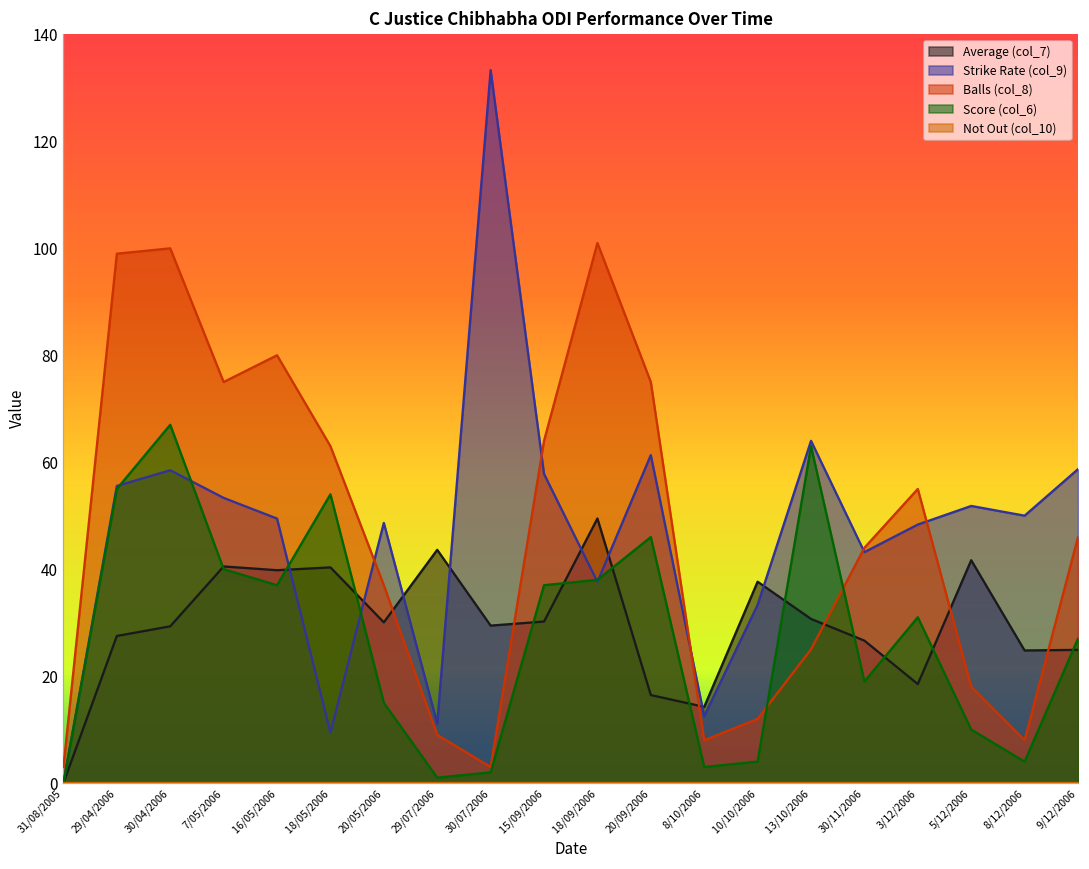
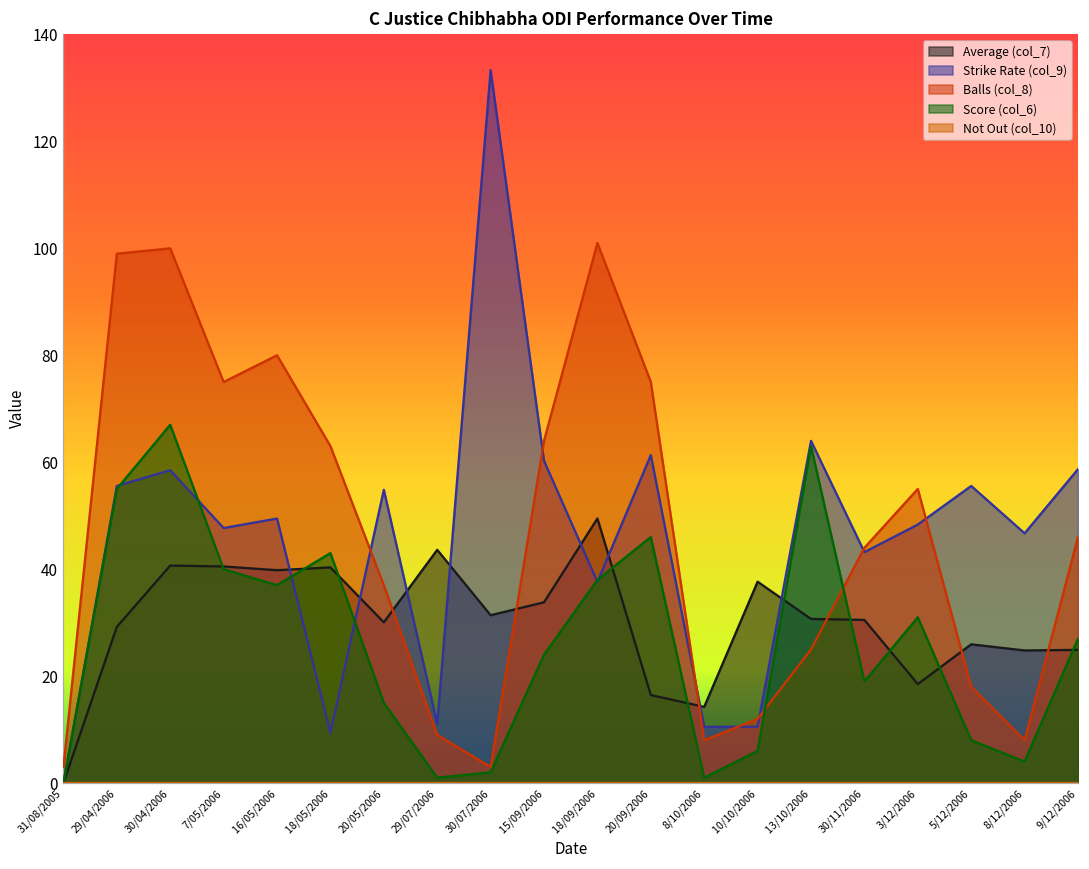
Average (col_7), 29/04/2006: 28 -> 29
Average (col_7), 30/04/2006: 29 -> 41
Strike Rate (col_9), 7/05/2006: 53 -> 48
Score (col_6), 18/05/2006: 54 -> 43
Strike Rate (col_9), 20/05/2006: 49 -> 55
Average (col_7), 30/07/2006: 29 -> 31
Average (col_7), 15/09/2006: 30 -> 34
Strike Rate (col_9), 15/09/2006: 58 -> 60
Score (col_6), 15/09/2006: 37 -> 24
Strike Rate (col_9), 8/10/2006: 13 -> 11
Score (col_6), 8/10/2006: 3 -> 1
Strike Rate (col_9), 10/10/2006: 33 -> 11
Score (col_6), 10/10/2006: 4 -> 6
Average (col_7), 30/11/2006: 27 -> 31
Average (col_7), 5/12/2006: 42 -> 26
Strike Rate (col_9), 5/12/2006: 52 -> 56
Score (col_6), 5/12/2006: 10 -> 8
Strike Rate (col_9), 8/12/2006: 50 -> 47
